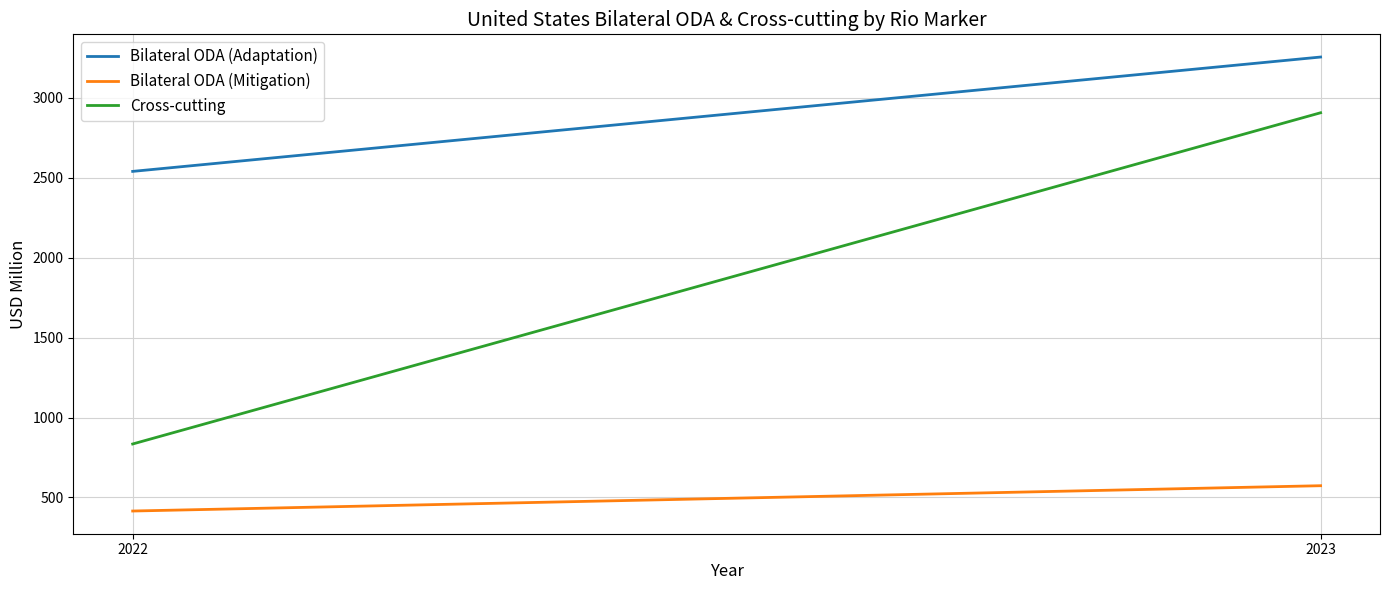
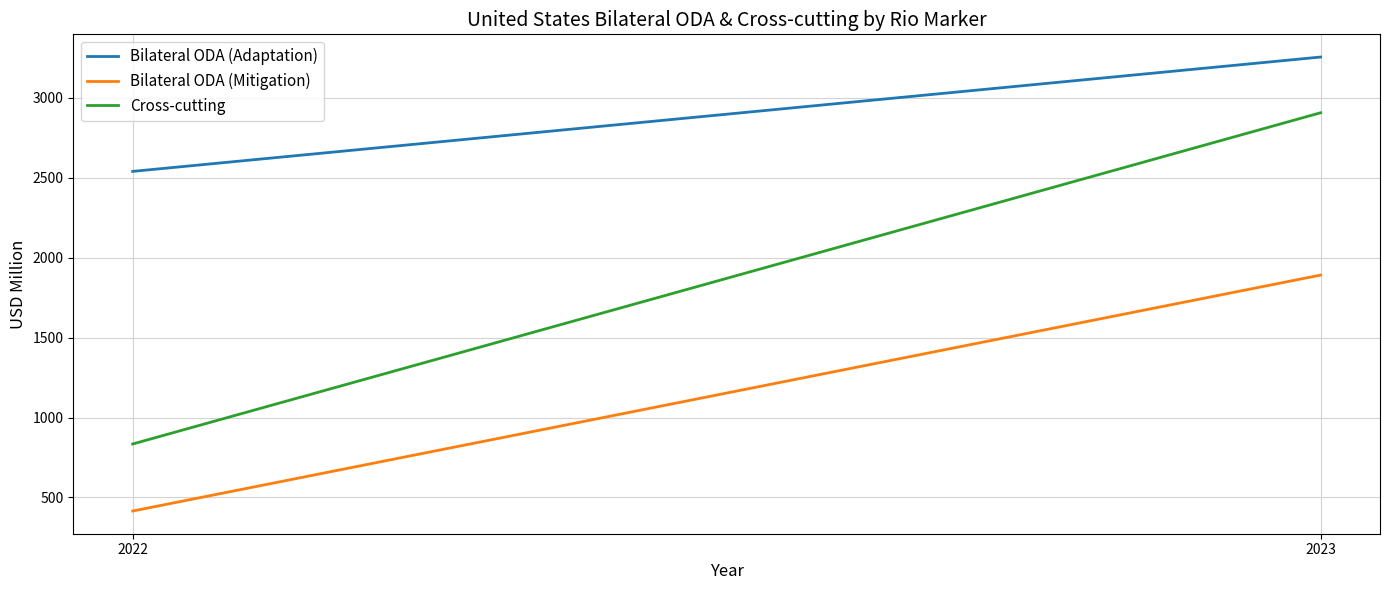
Bilateral ODA (Mitigation), 2023: 570 -> 1890
